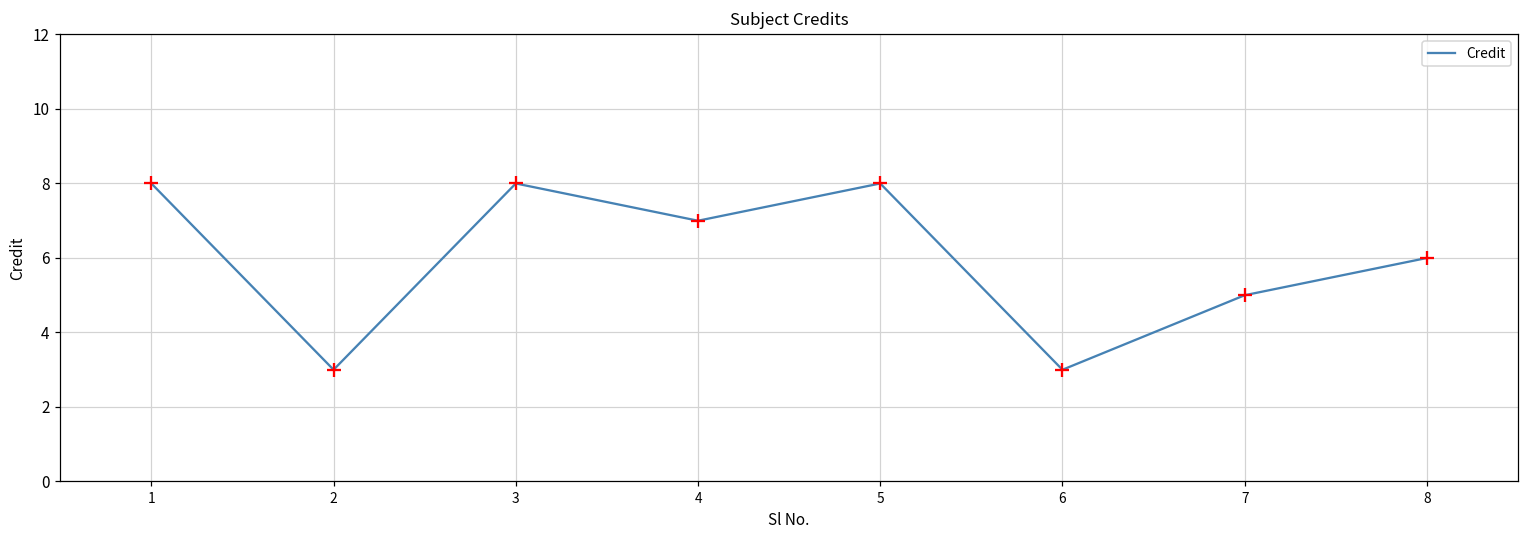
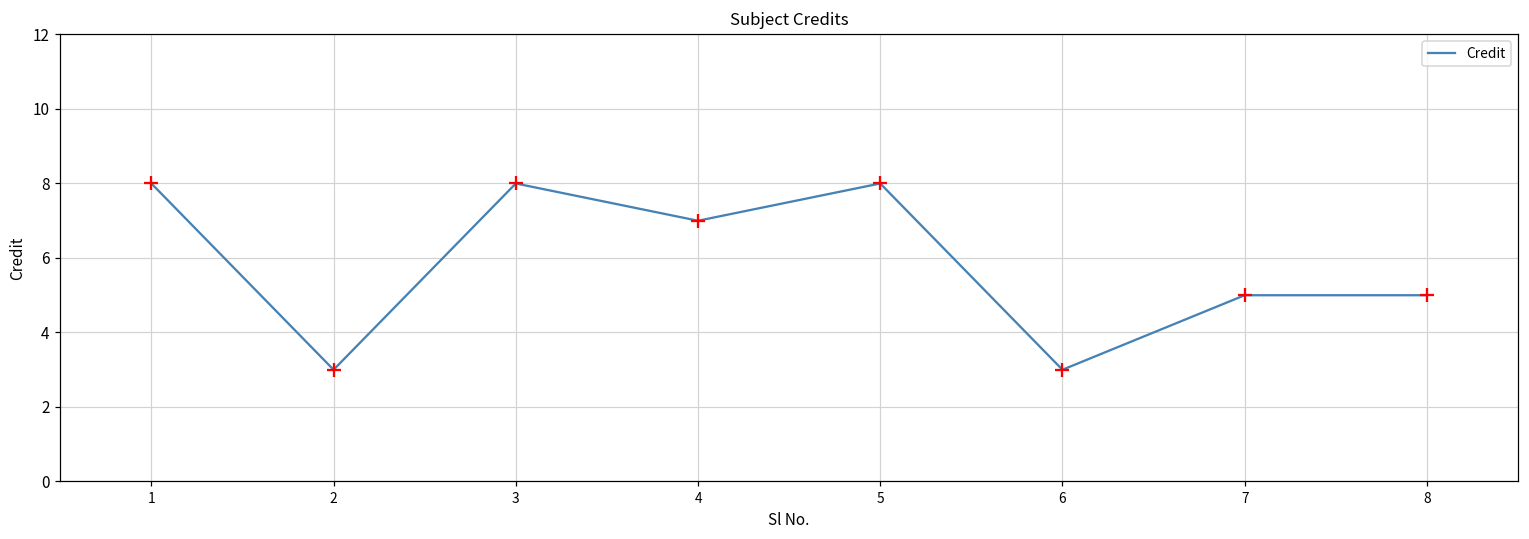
8: 6 -> 5
